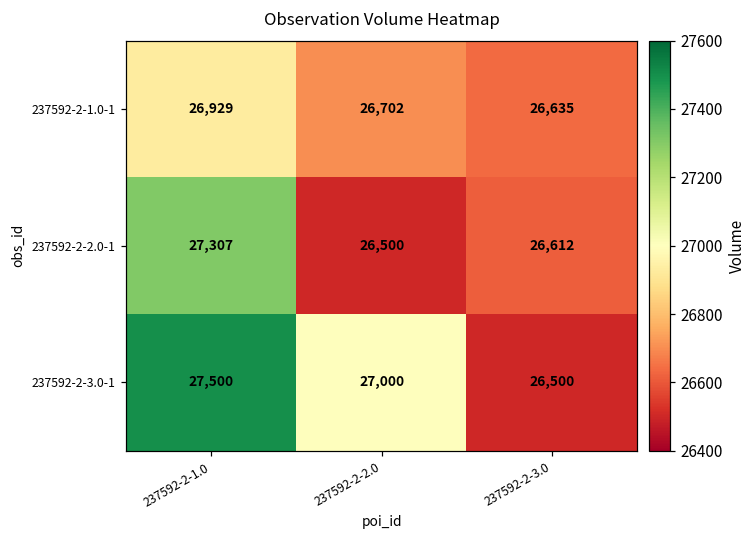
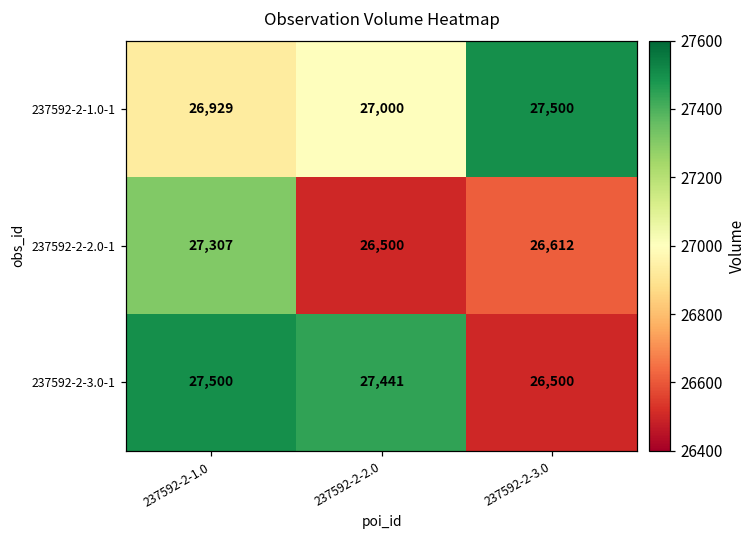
237592-2-1.0-1, 237592-2-2.0: 26,702 -> 27,000
237592-2-1.0-1, 237592-2-3.0: 26,635 -> 27,500
237592-2-3.0-1, 237592-2-2.0: 27,000 -> 27,441
